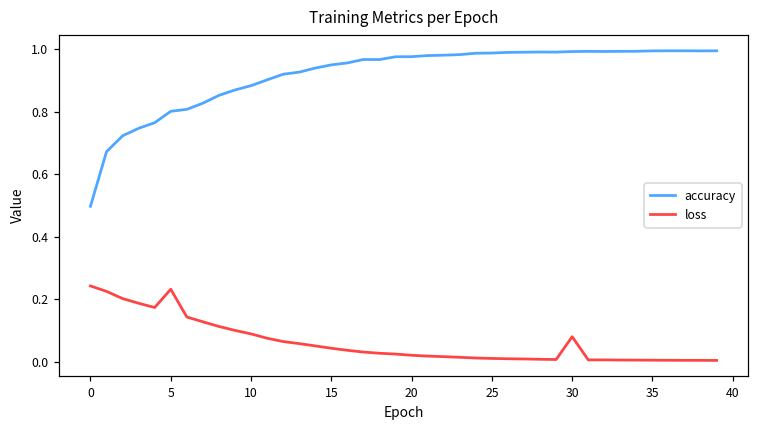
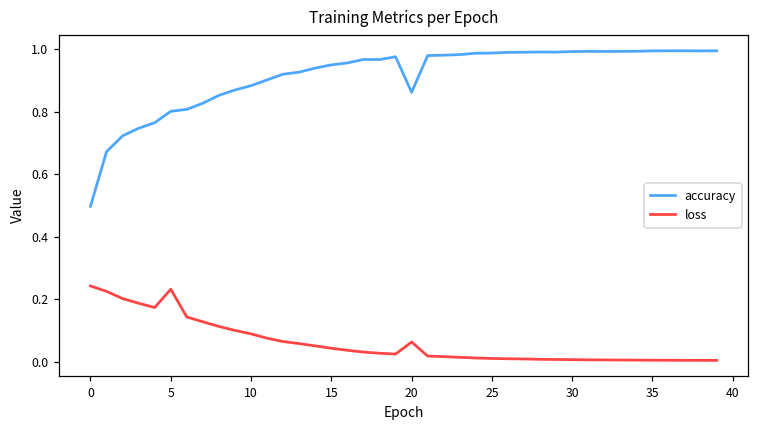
accuracy, 20: 0.98 -> 0.86
loss, 20: 0.02 -> 0.06
loss, 30: 0.08 -> 0.01
